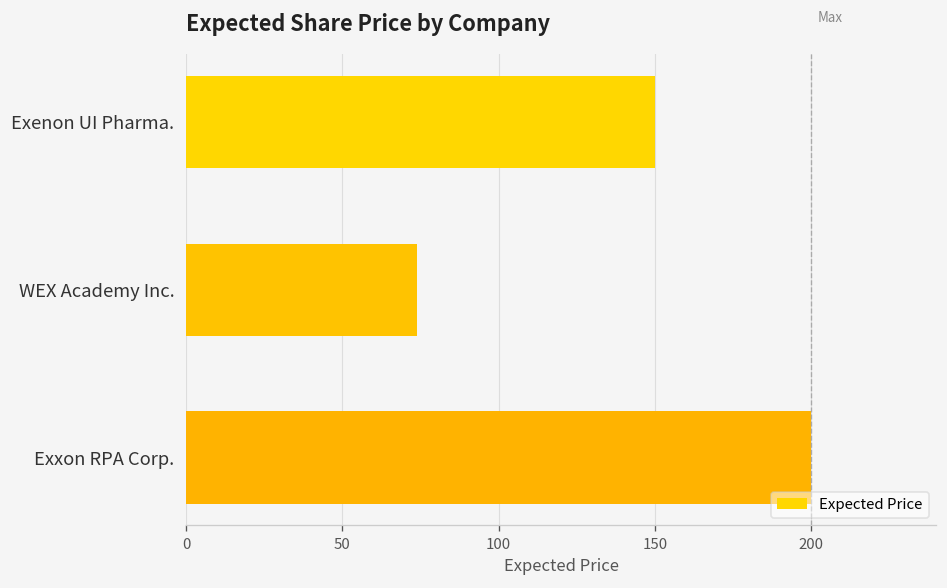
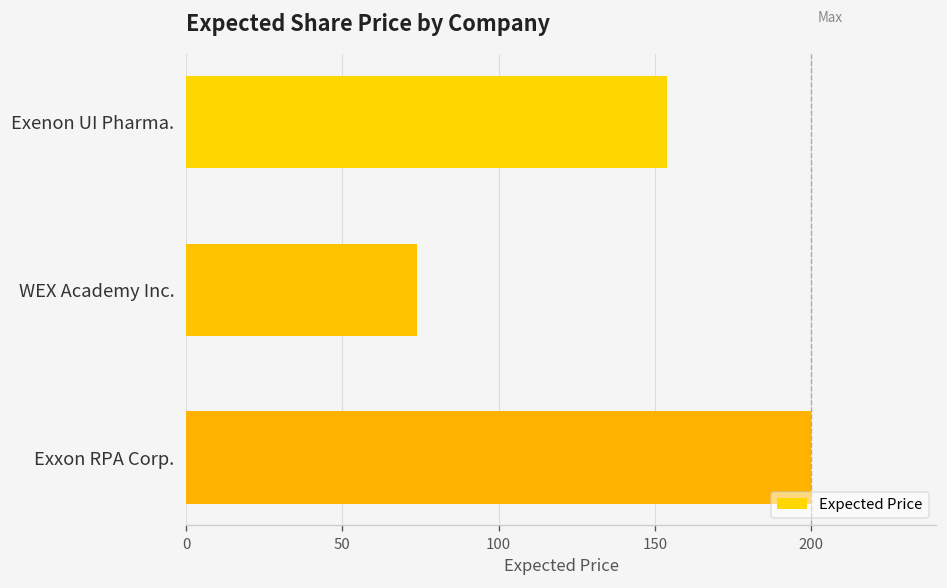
Exenon UI Pharma.: 150 -> 154
